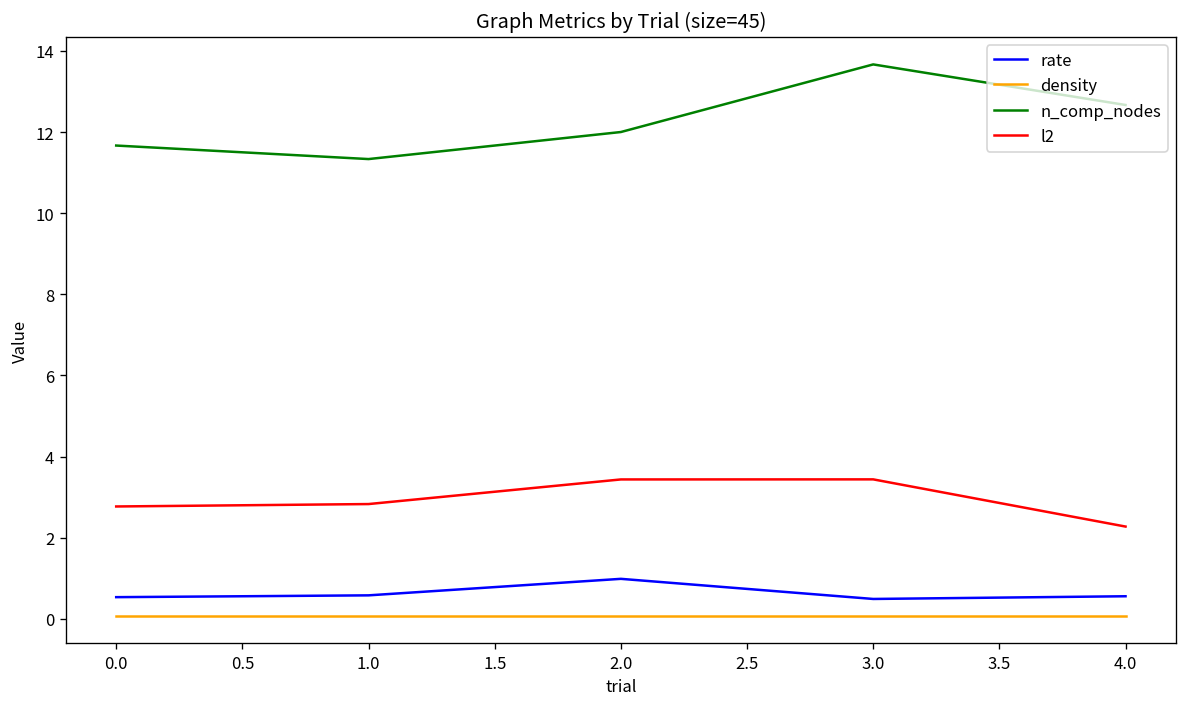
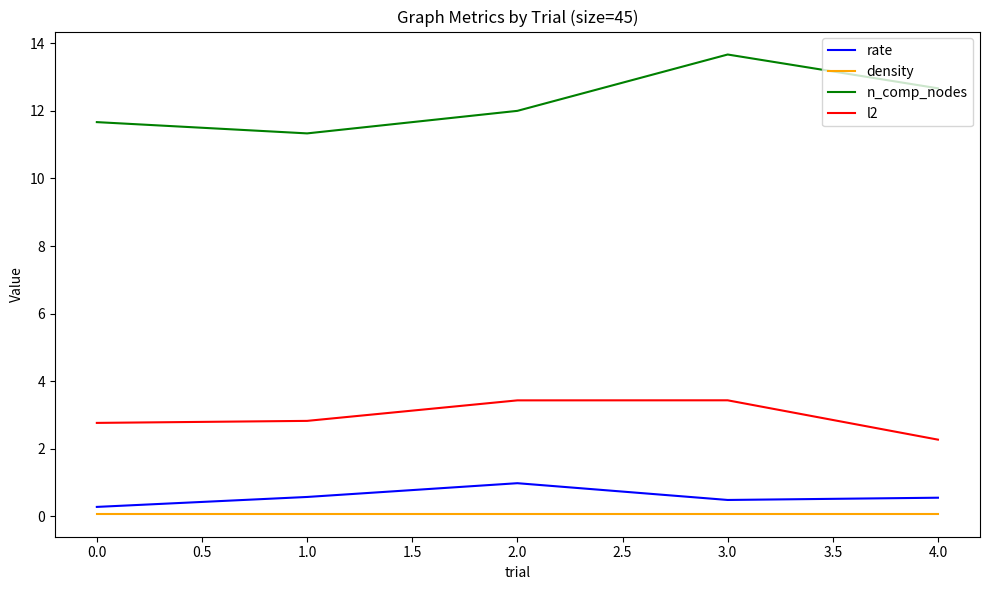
rate, 0.0: 0.5 -> 0.3
